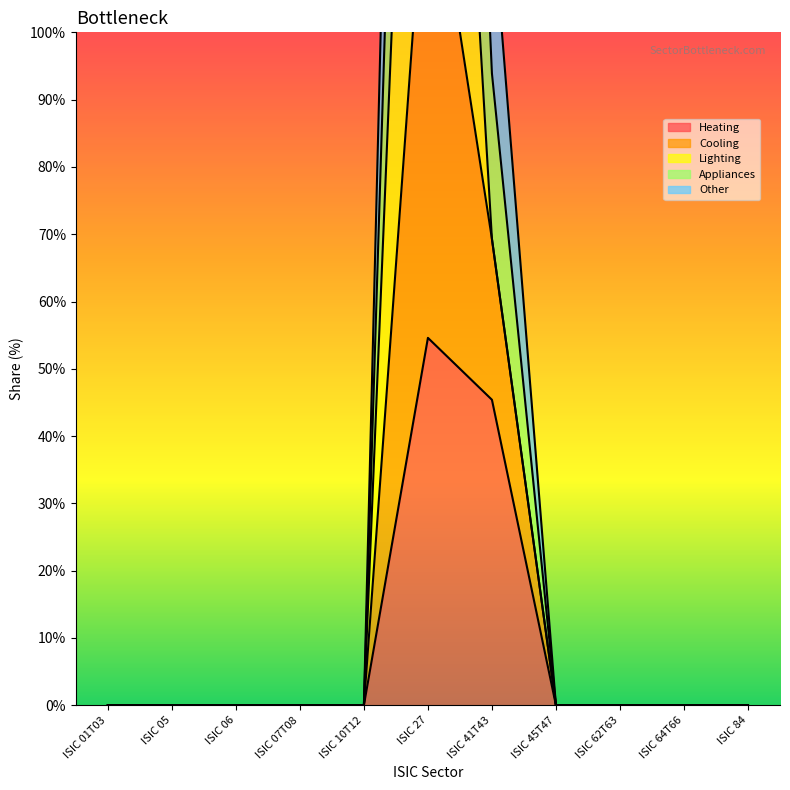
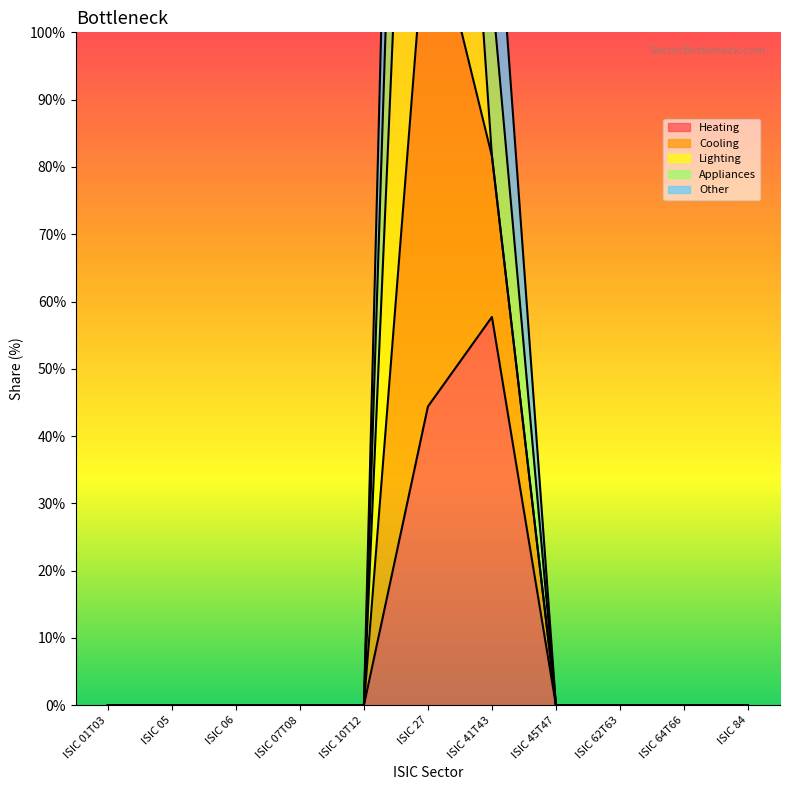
Heating, ISIC 27: 55% -> 44%
Heating, ISIC 41T43: 45% -> 58%
